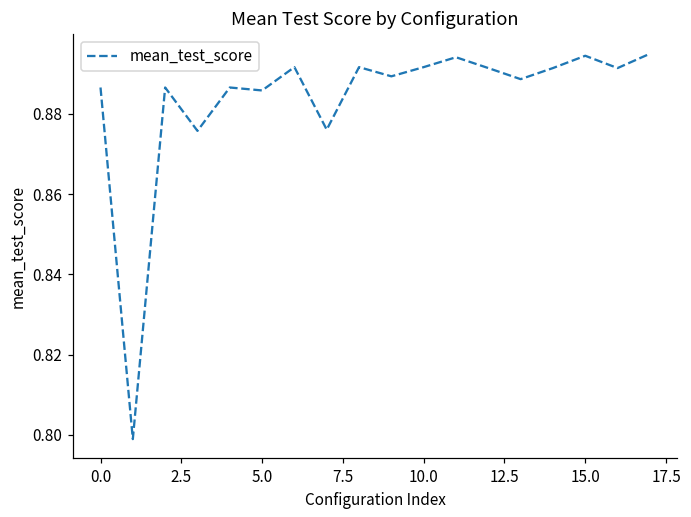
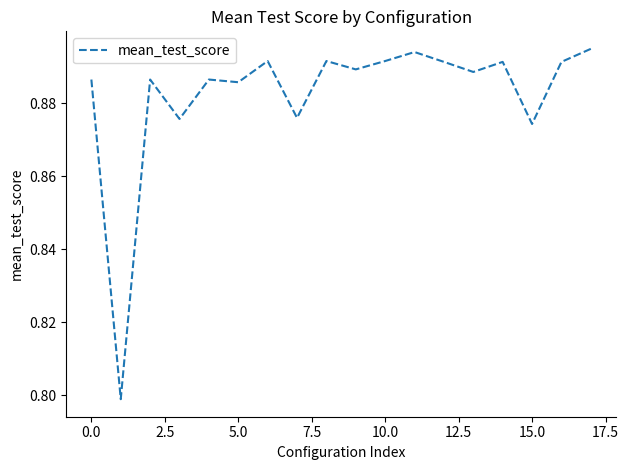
15.0: 0.894 -> 0.874
